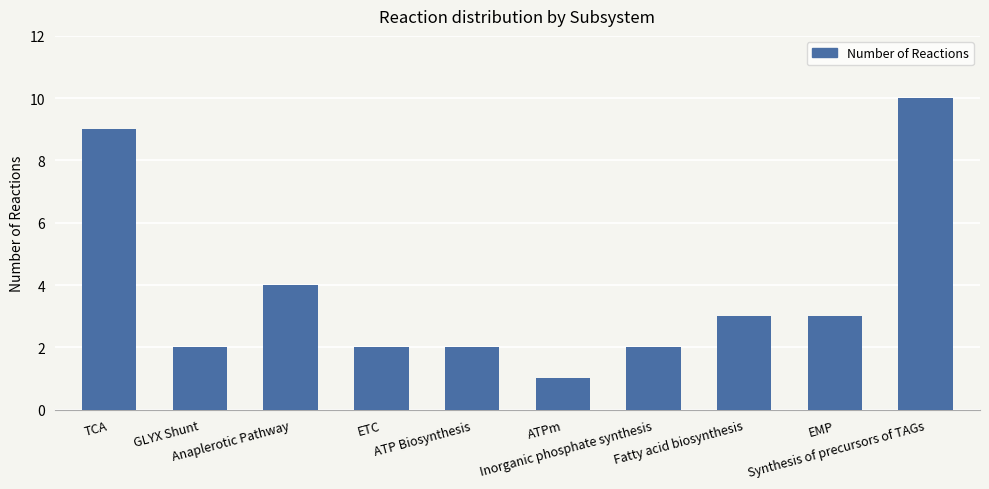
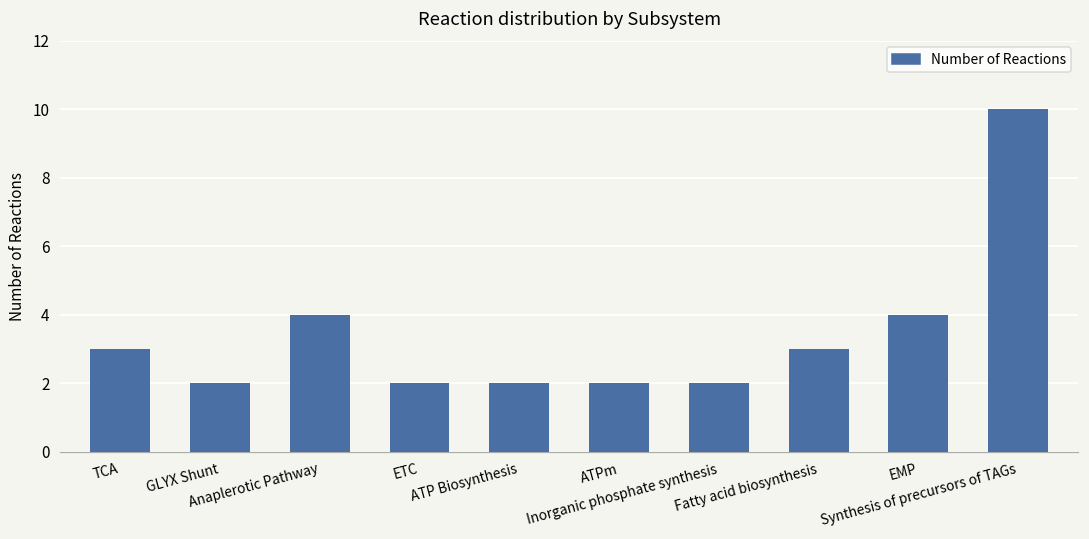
TCA: 9 -> 3
ATPm: 1 -> 2
EMP: 3 -> 4
